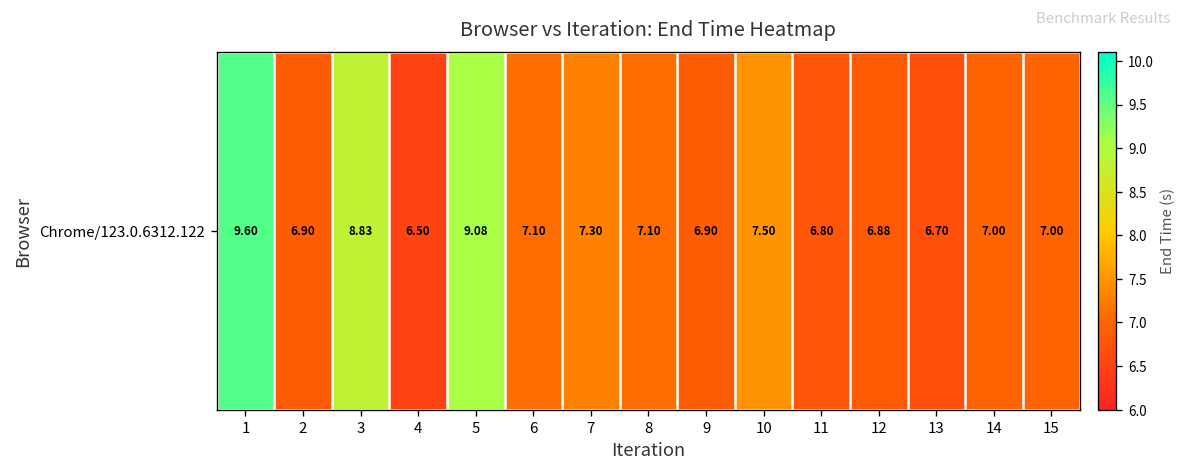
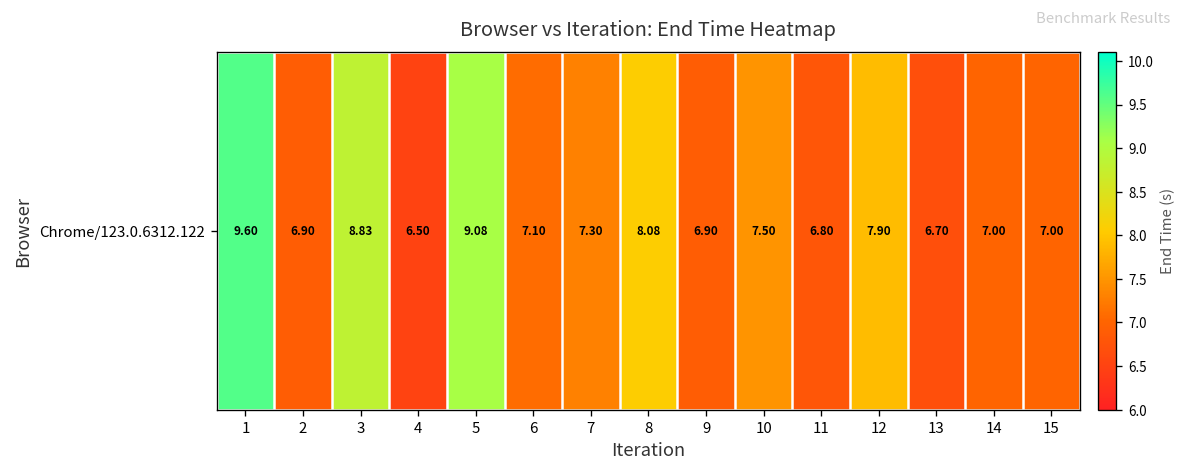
Chrome/123.0.6312.122, 8: 7.10 -> 8.08
Chrome/123.0.6312.122, 12: 6.88 -> 7.90
